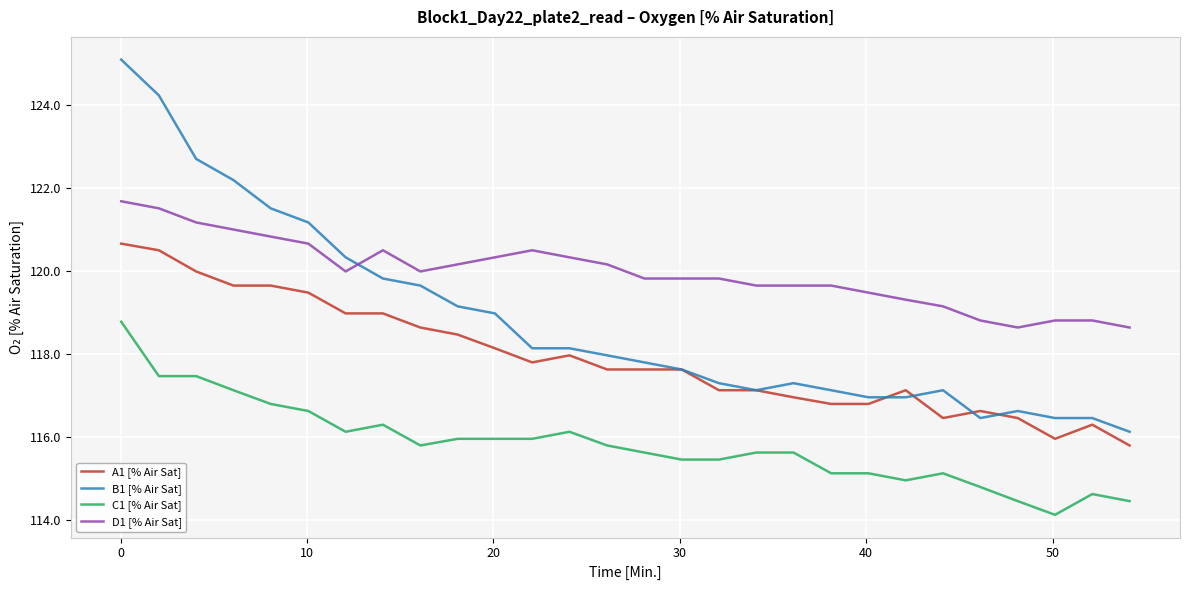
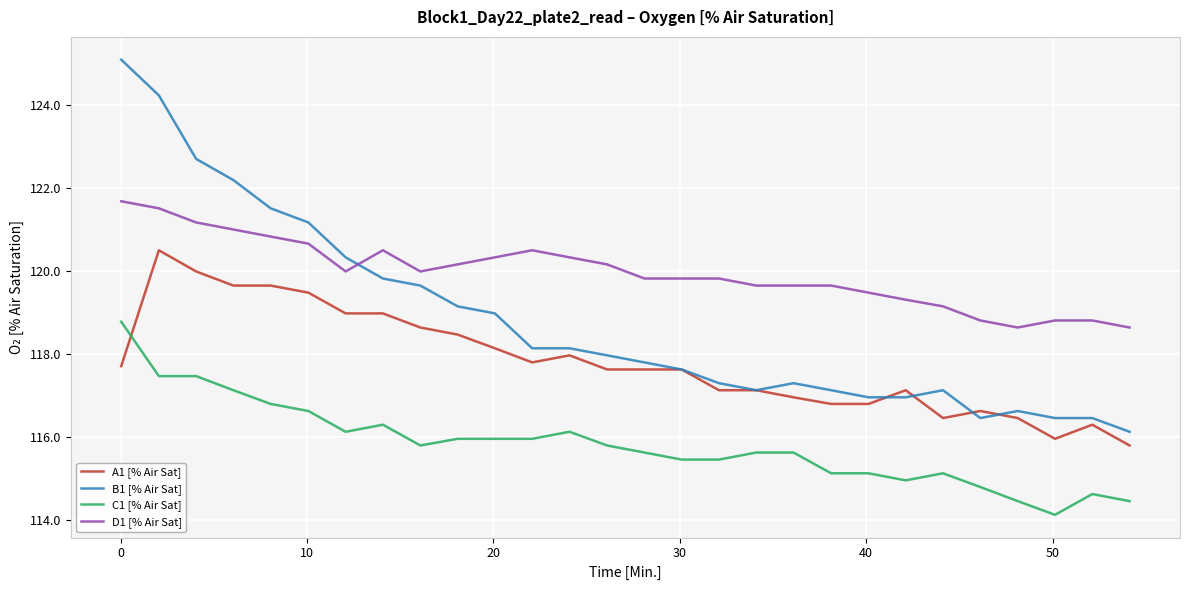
A1 [% Air Sat], 0: 120.7 -> 117.7
